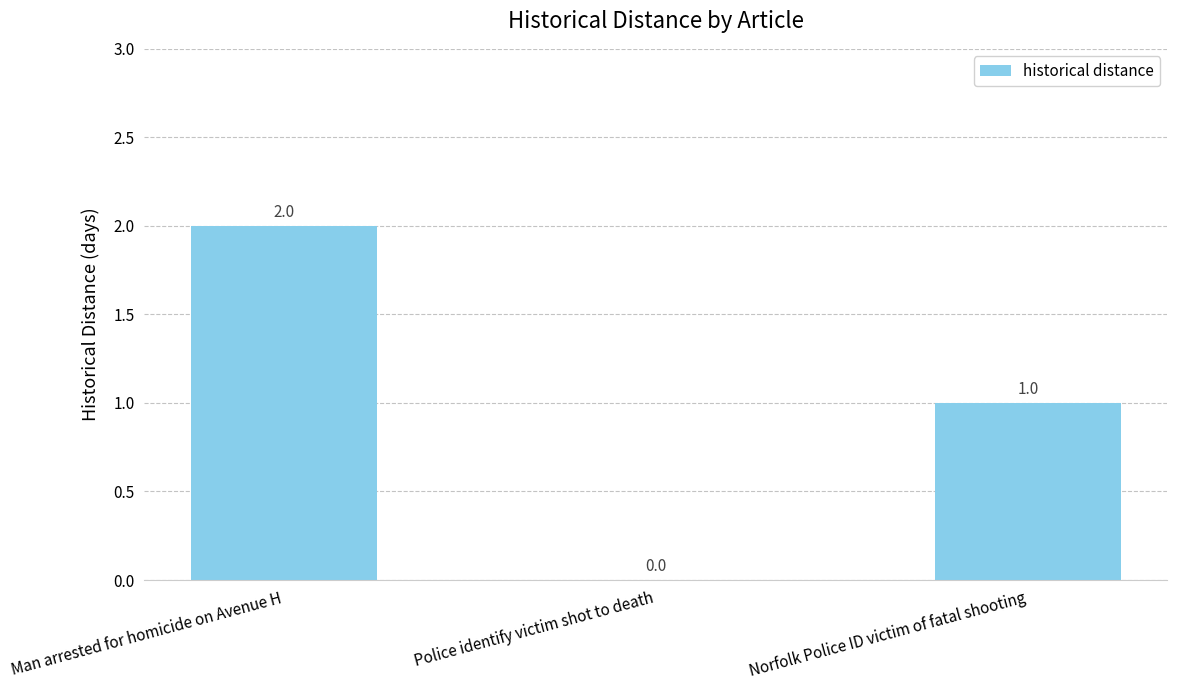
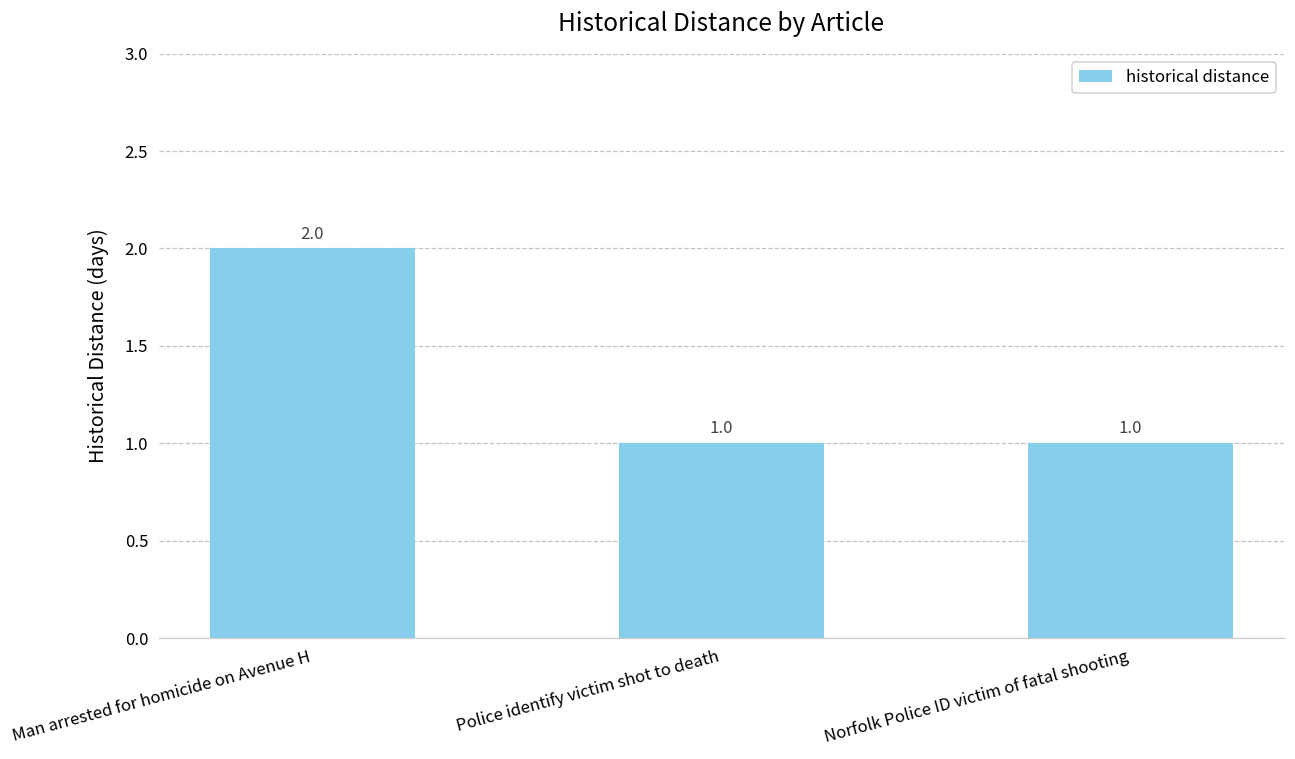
Police identify victim shot to death: 0.0 -> 1.0
